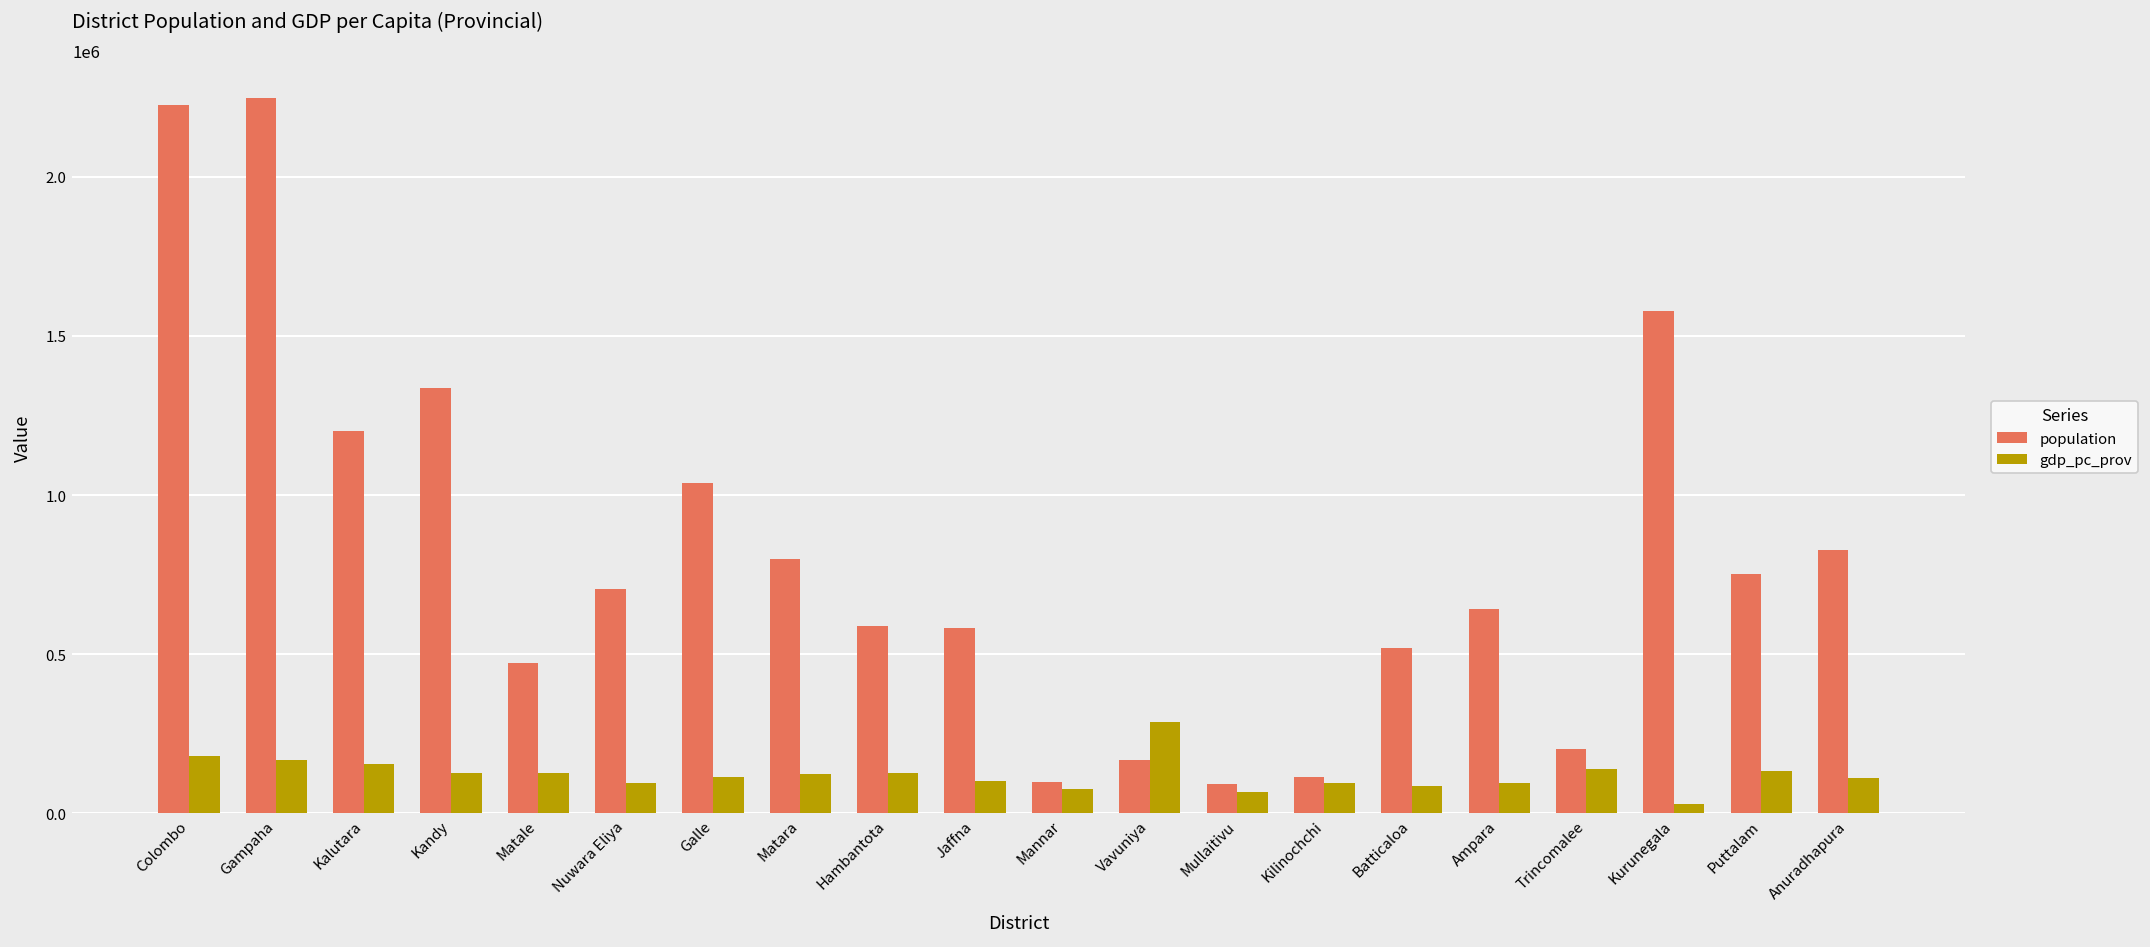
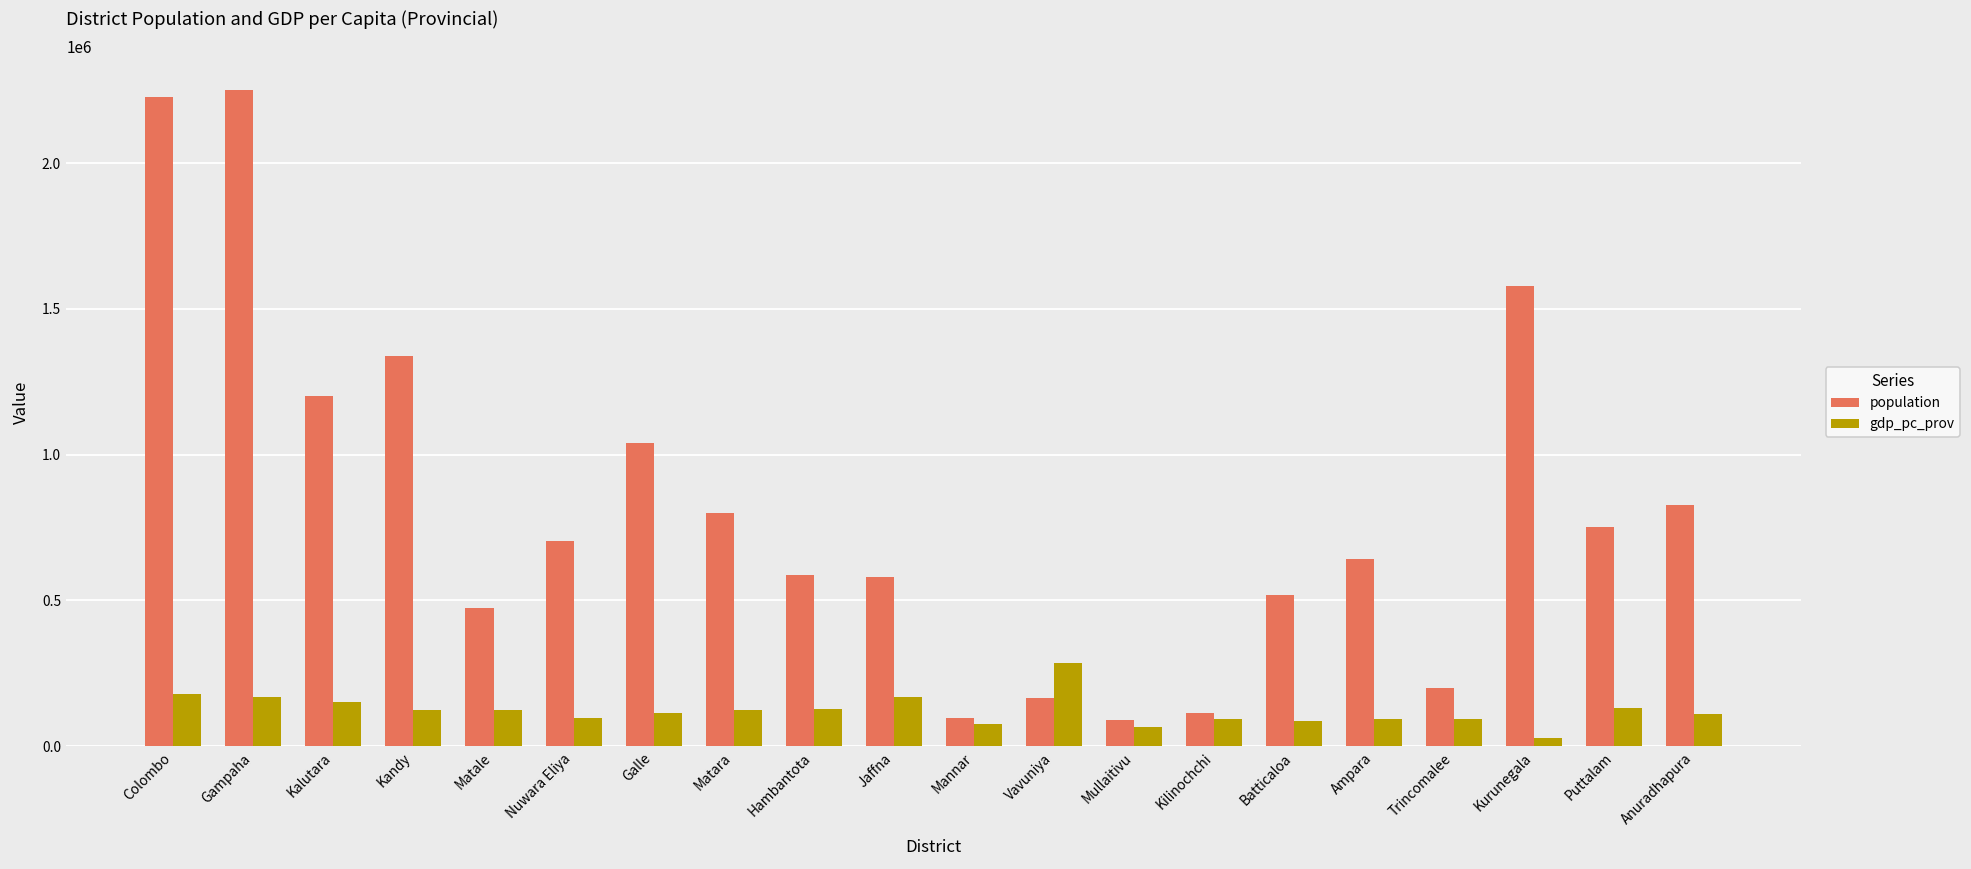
gdp_pc_prov, Jaffna: 100000 -> 170000
gdp_pc_prov, Trincomalee: 140000 -> 90000
